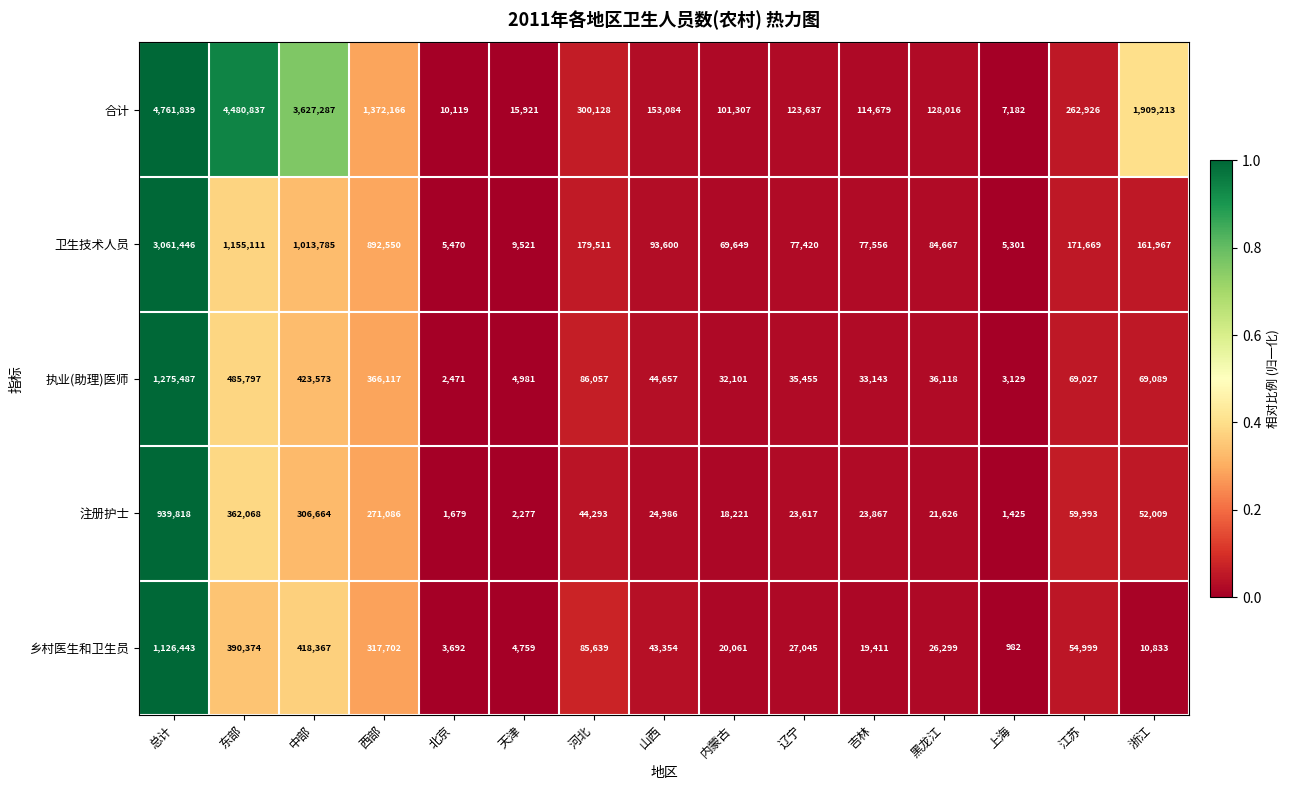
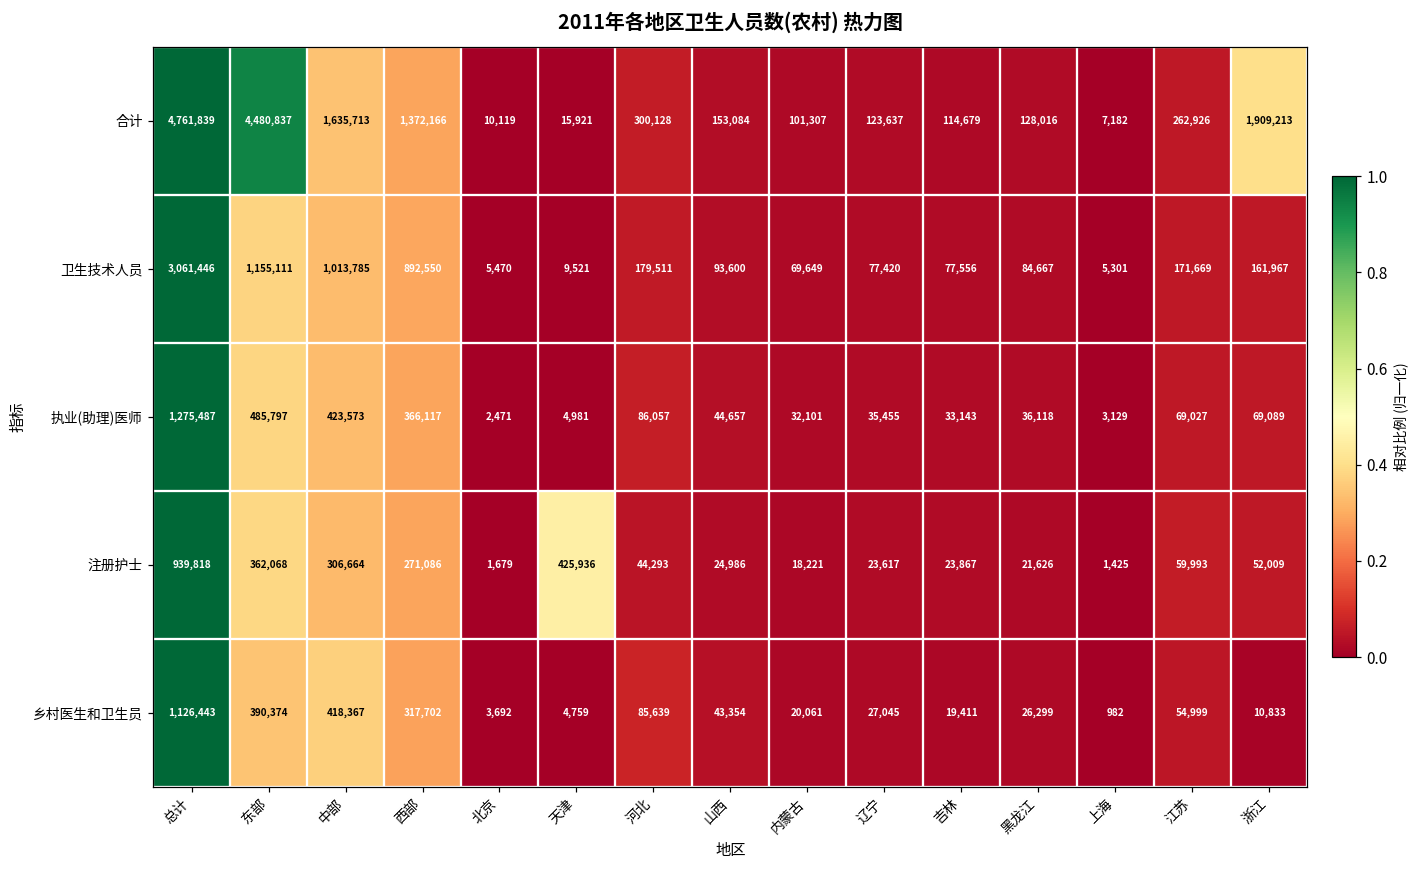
合计, 中部: 3,627,287 -> 1,635,713
注册护士, 天津: 2,277 -> 425,936
